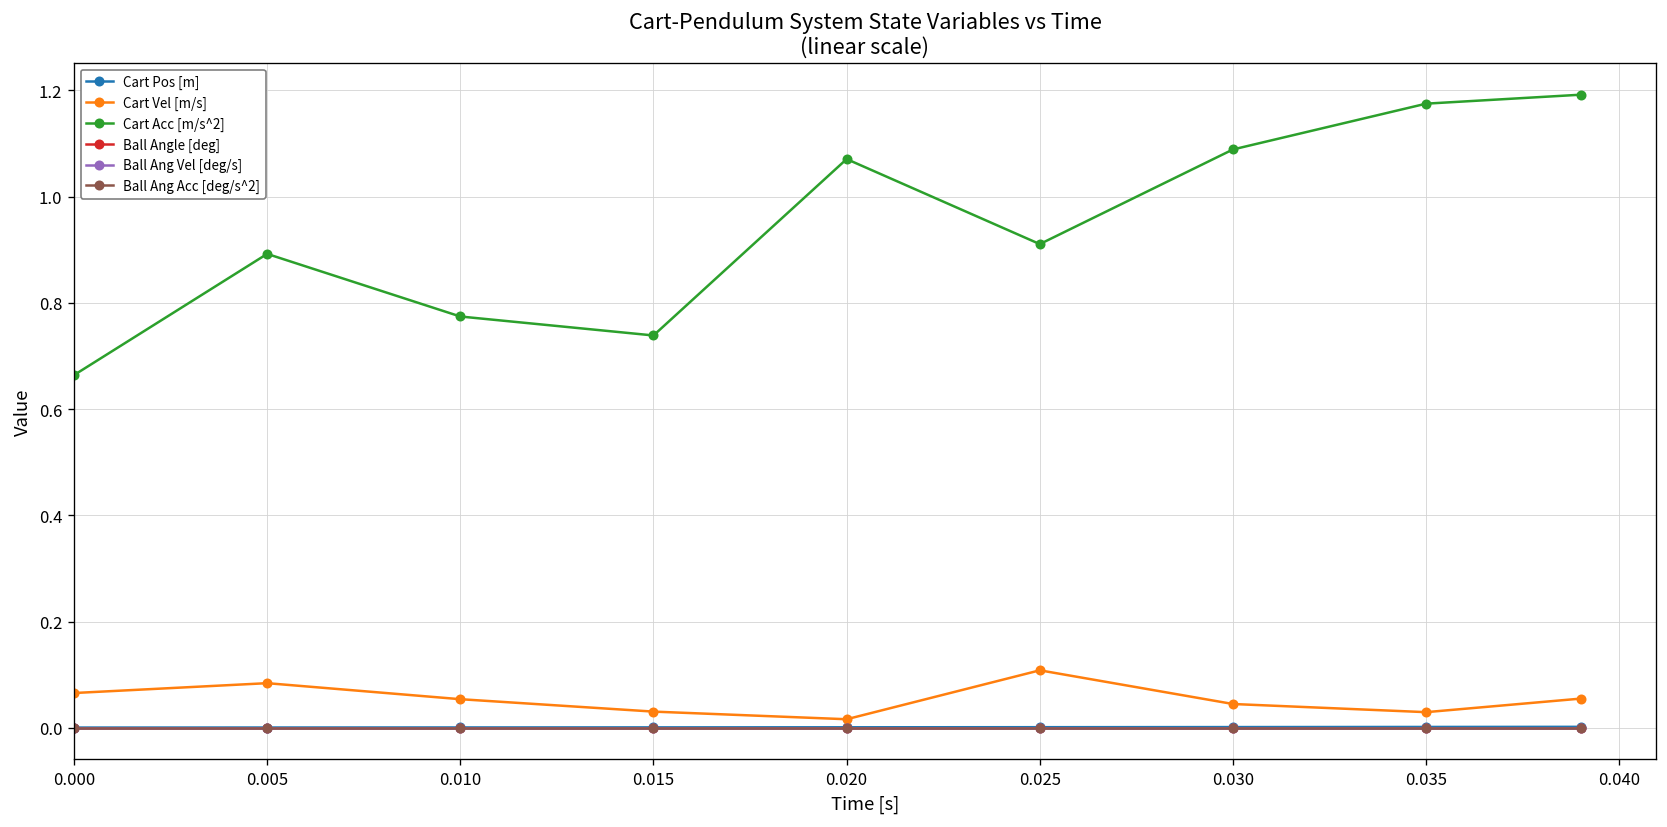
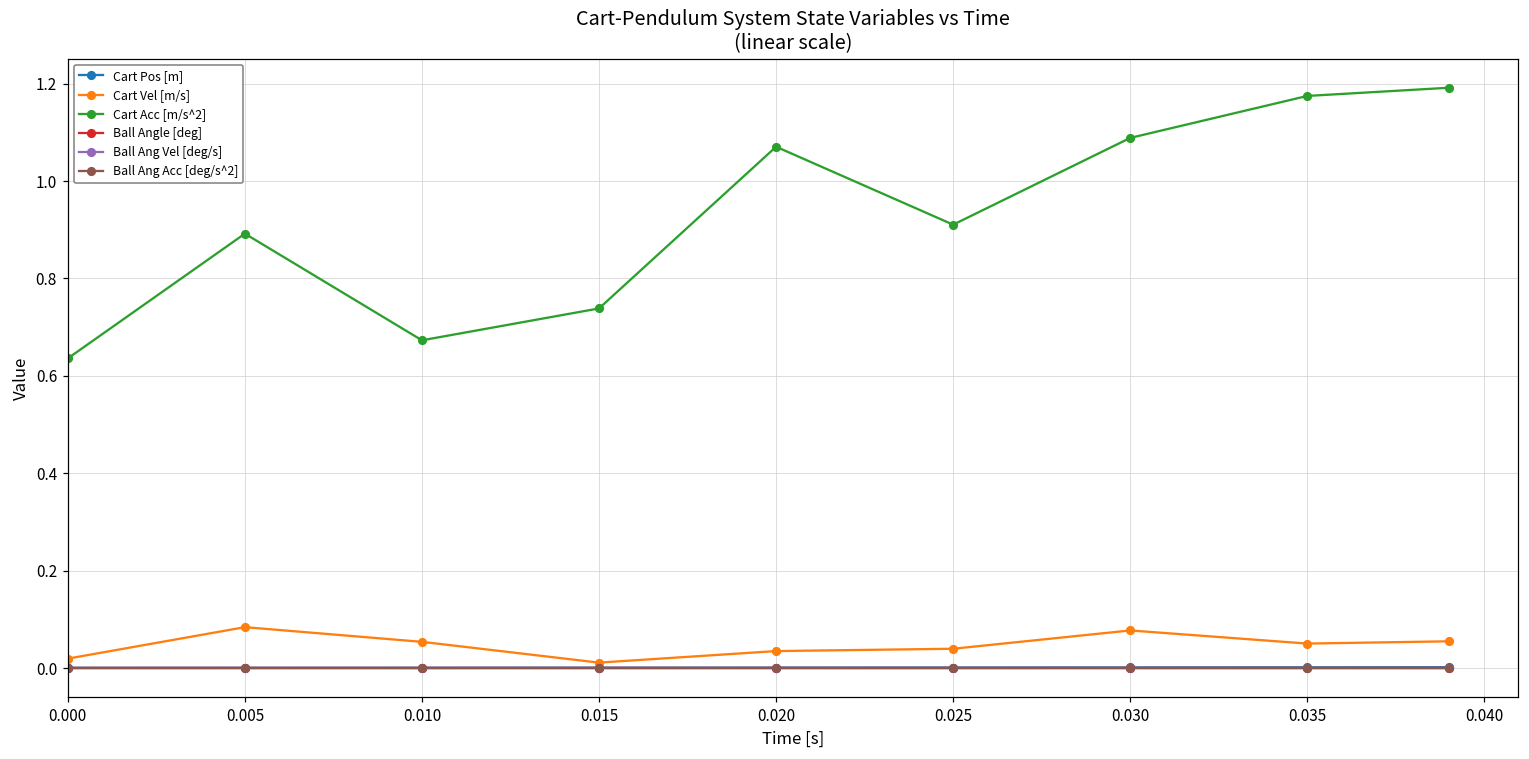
Cart Vel [m/s], 0.000: 0.07 -> 0.02
Cart Acc [m/s^2], 0.000: 0.66 -> 0.64
Cart Acc [m/s^2], 0.010: 0.77 -> 0.67
Cart Vel [m/s], 0.015: 0.03 -> 0.01
Cart Vel [m/s], 0.020: 0.02 -> 0.03
Cart Vel [m/s], 0.025: 0.11 -> 0.04
Cart Vel [m/s], 0.030: 0.04 -> 0.08
Cart Vel [m/s], 0.035: 0.03 -> 0.05
